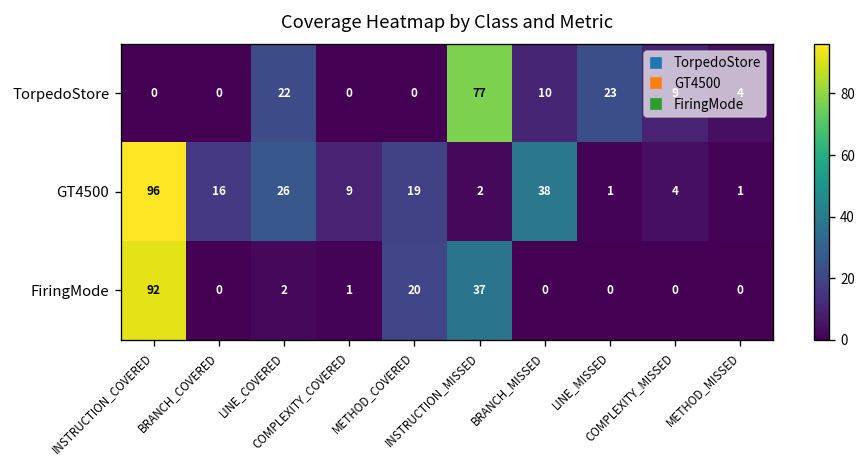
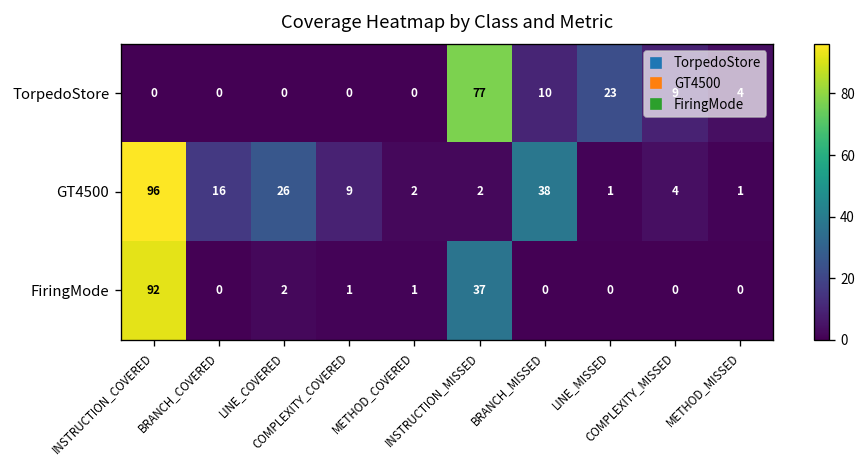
TorpedoStore, LINE_COVERED: 22 -> 0
GT4500, METHOD_COVERED: 19 -> 2
FiringMode, METHOD_COVERED: 20 -> 1
